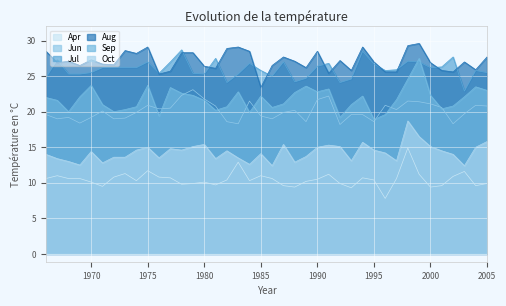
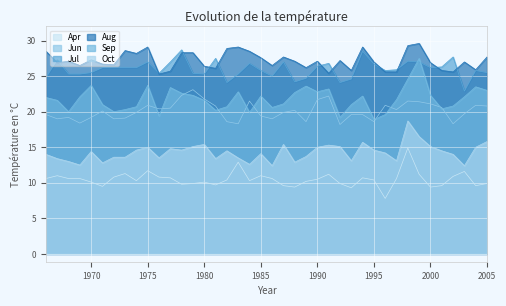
Aug, 1985: 23 -> 28
Aug, 1990: 29 -> 27
